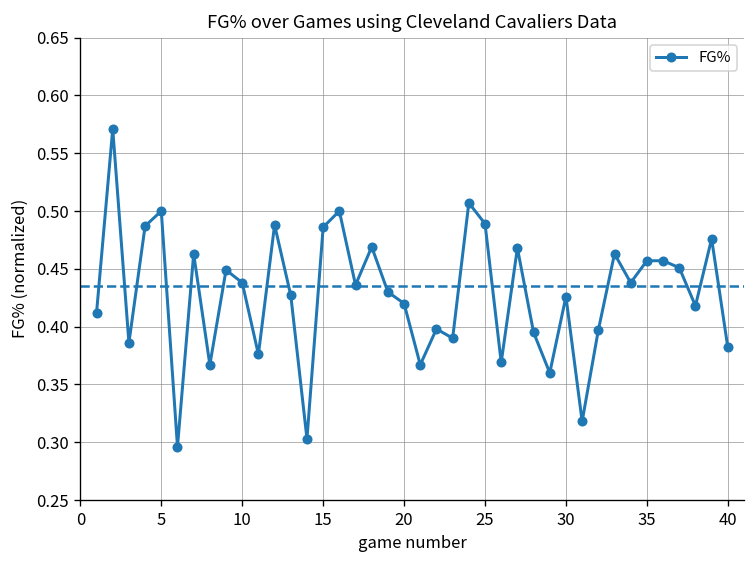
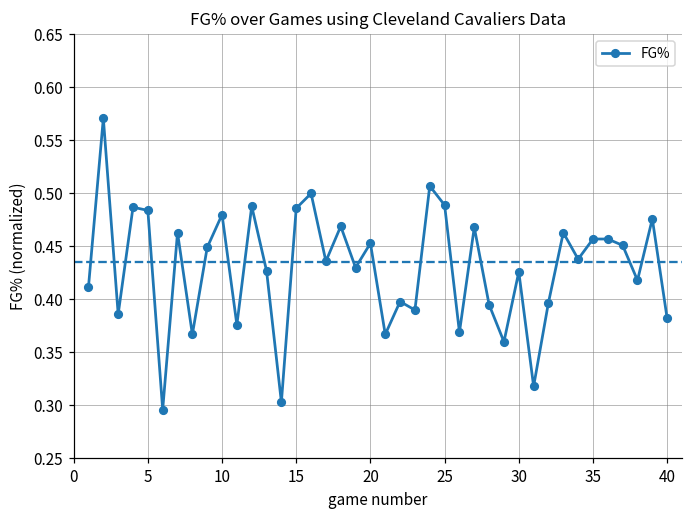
5: 0.50 -> 0.48
10: 0.44 -> 0.48
20: 0.42 -> 0.45
